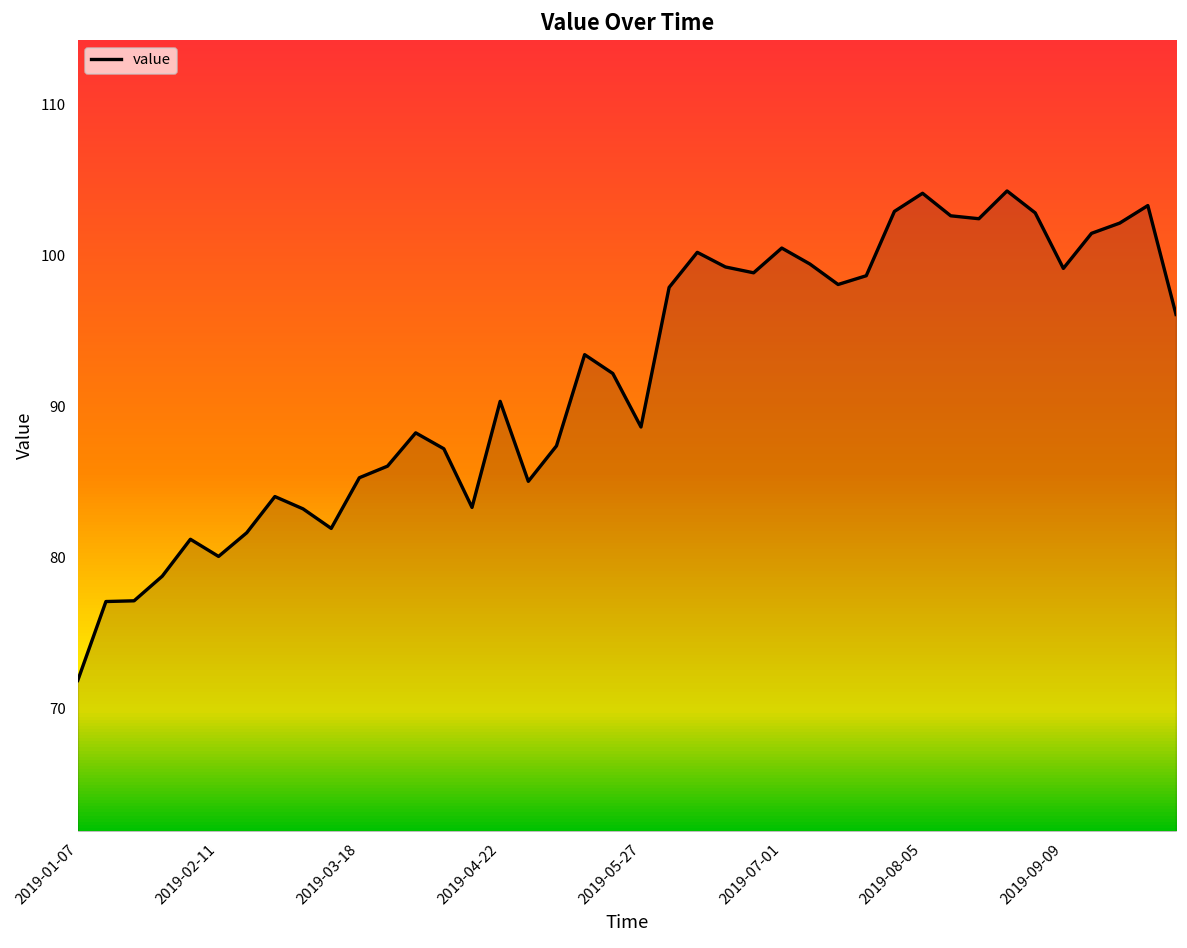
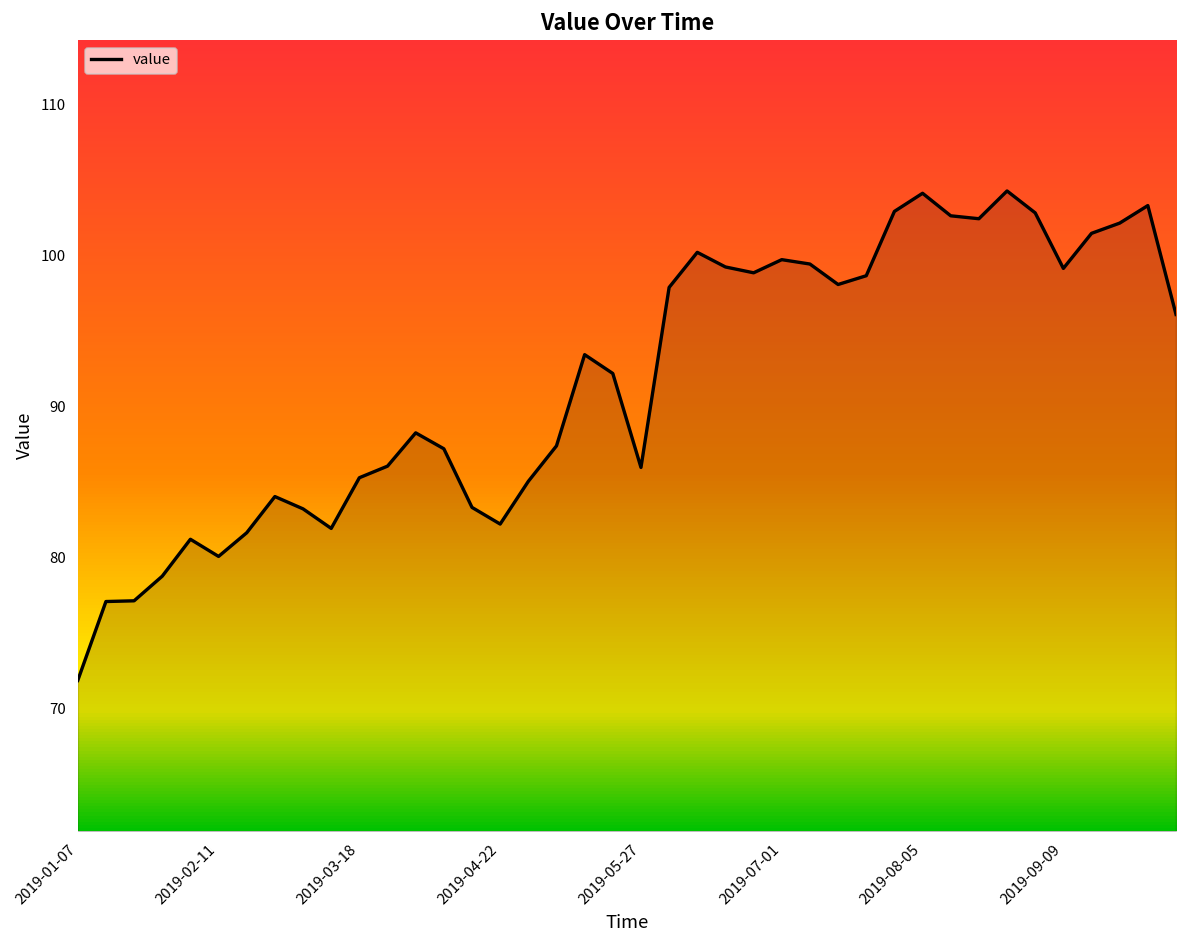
2019-04-22: 90.3 -> 82.2
2019-05-27: 88.6 -> 86.0
2019-07-01: 100.5 -> 99.7
